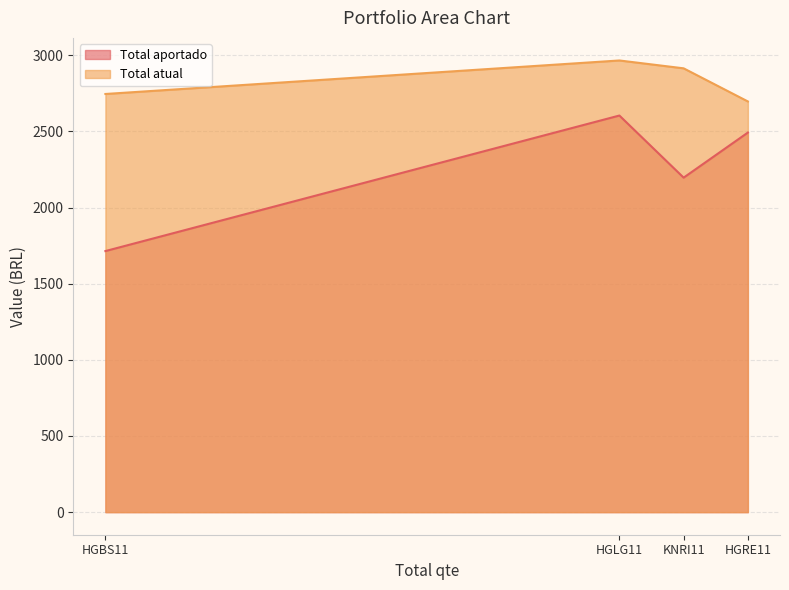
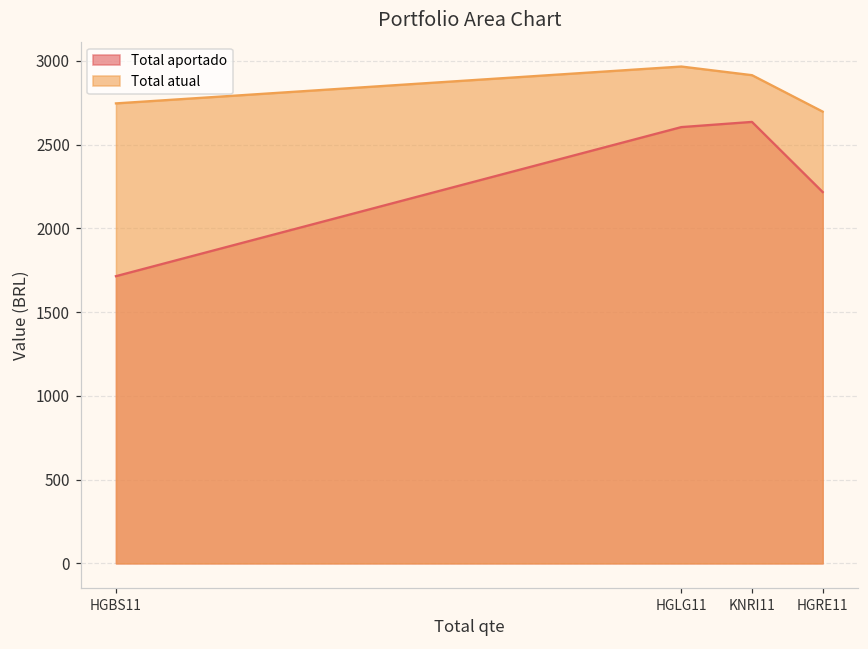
Total aportado, KNRI11: 2200 -> 2640
Total aportado, HGRE11: 2490 -> 2220
